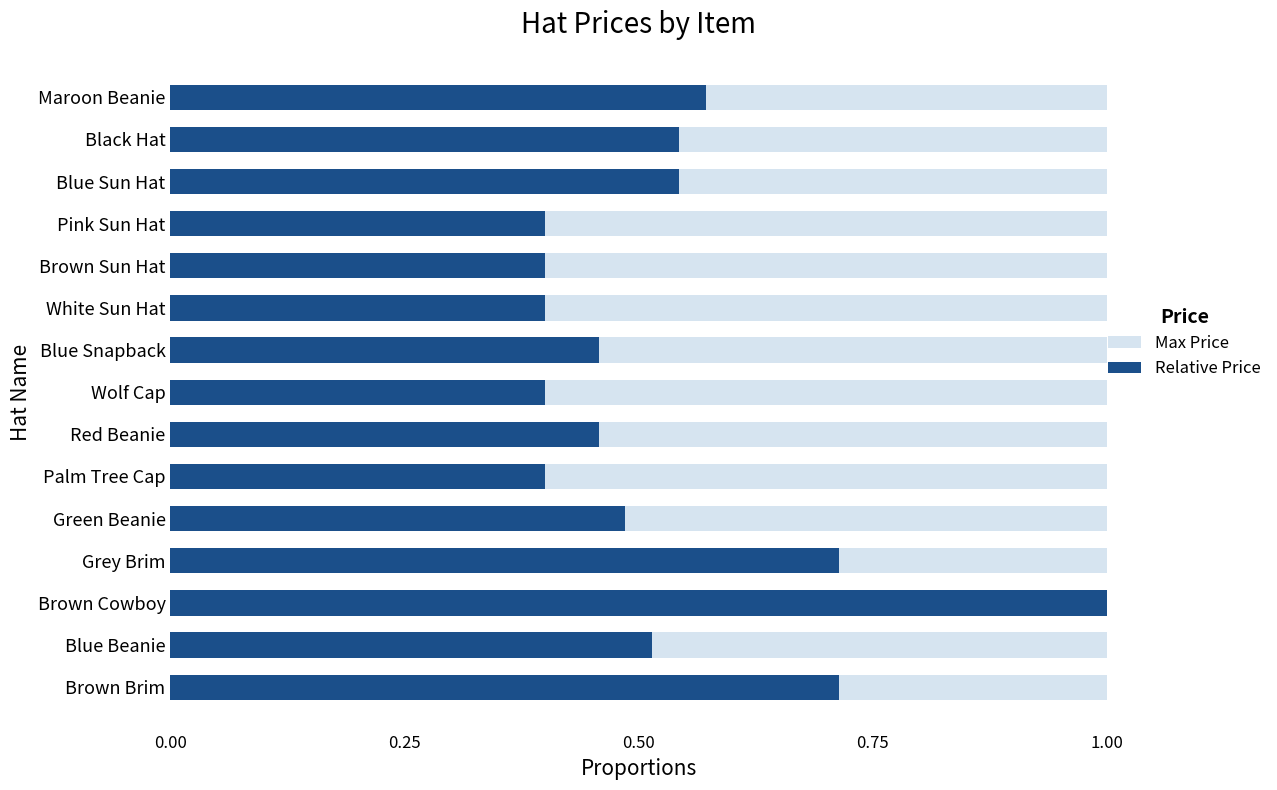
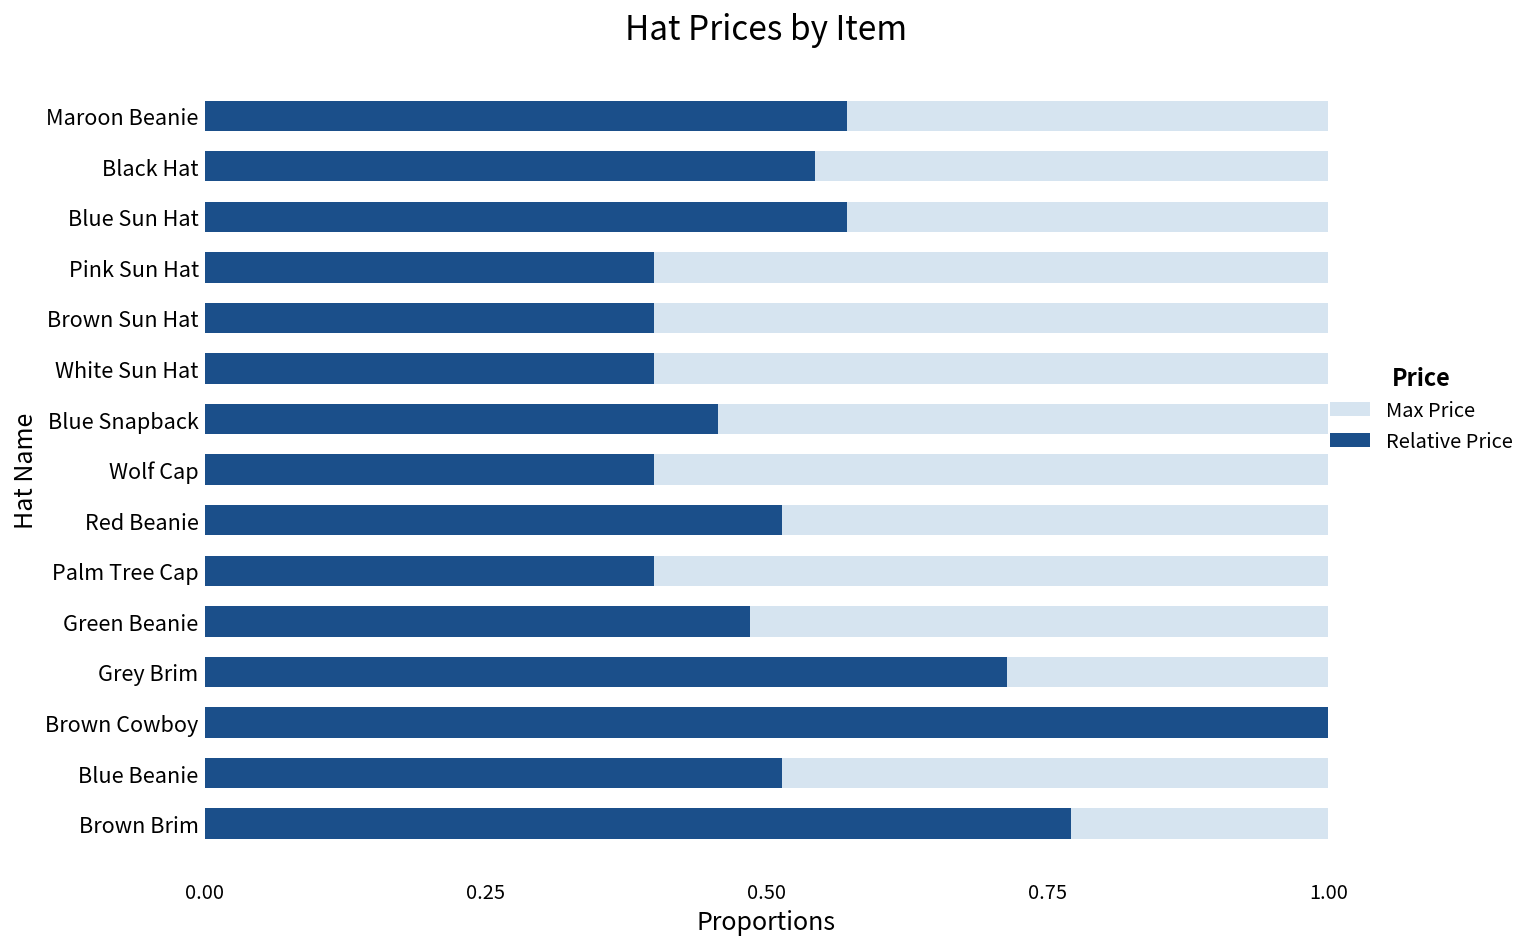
Relative Price, Blue Sun Hat: 0.54 -> 0.57
Relative Price, Red Beanie: 0.46 -> 0.51
Relative Price, Brown Brim: 0.71 -> 0.77
